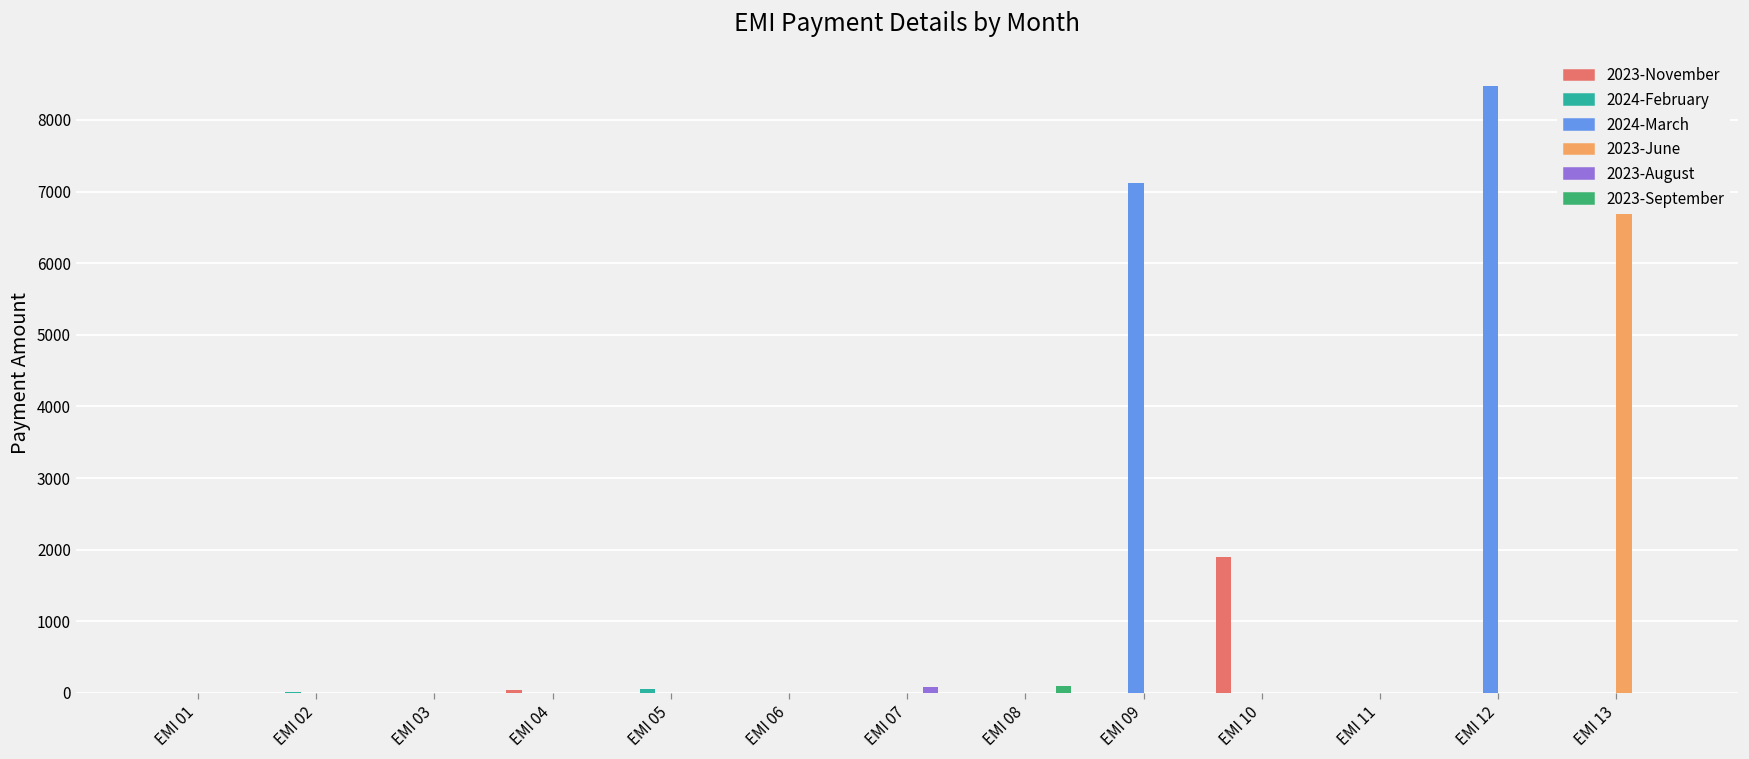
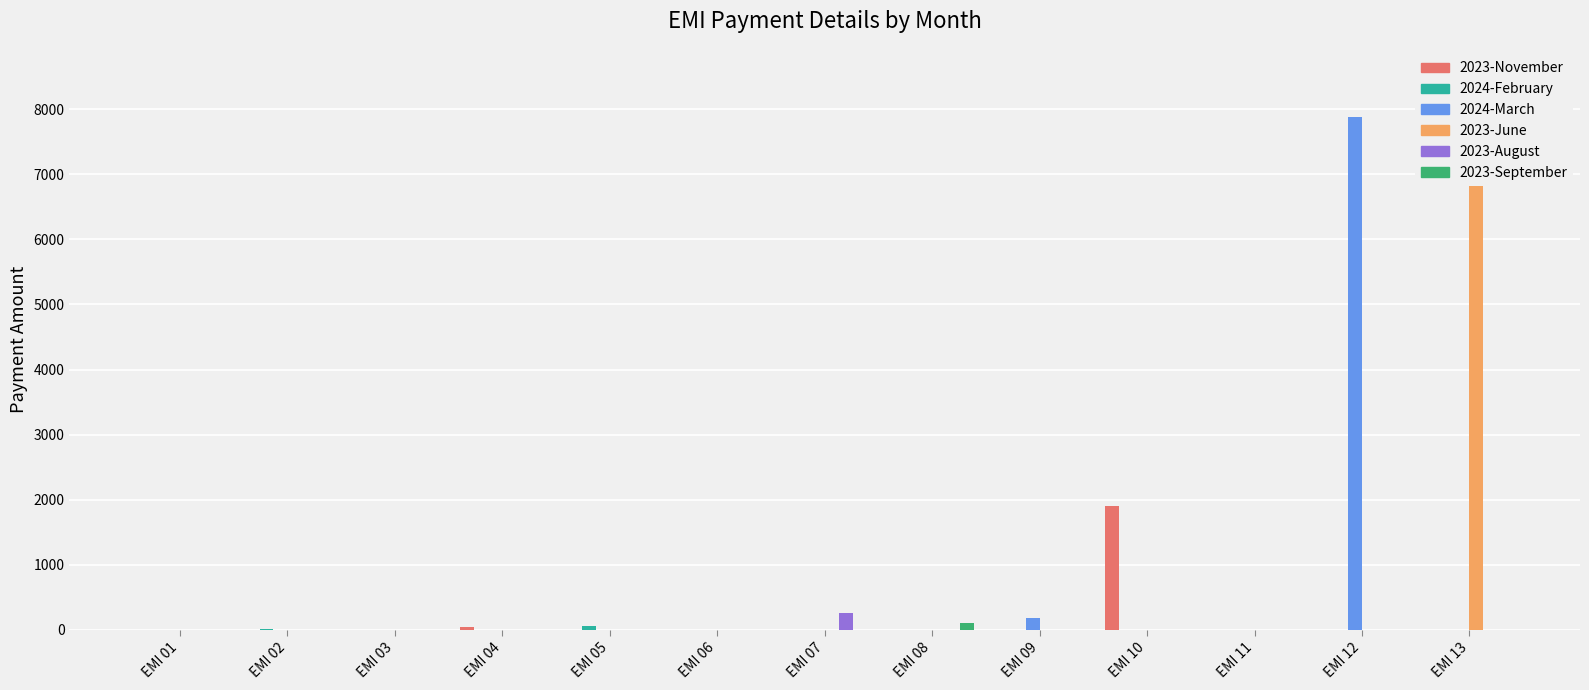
2023-August, EMI 07: 100 -> 300
2024-March, EMI 09: 7100 -> 200
2024-March, EMI 12: 8500 -> 7900
